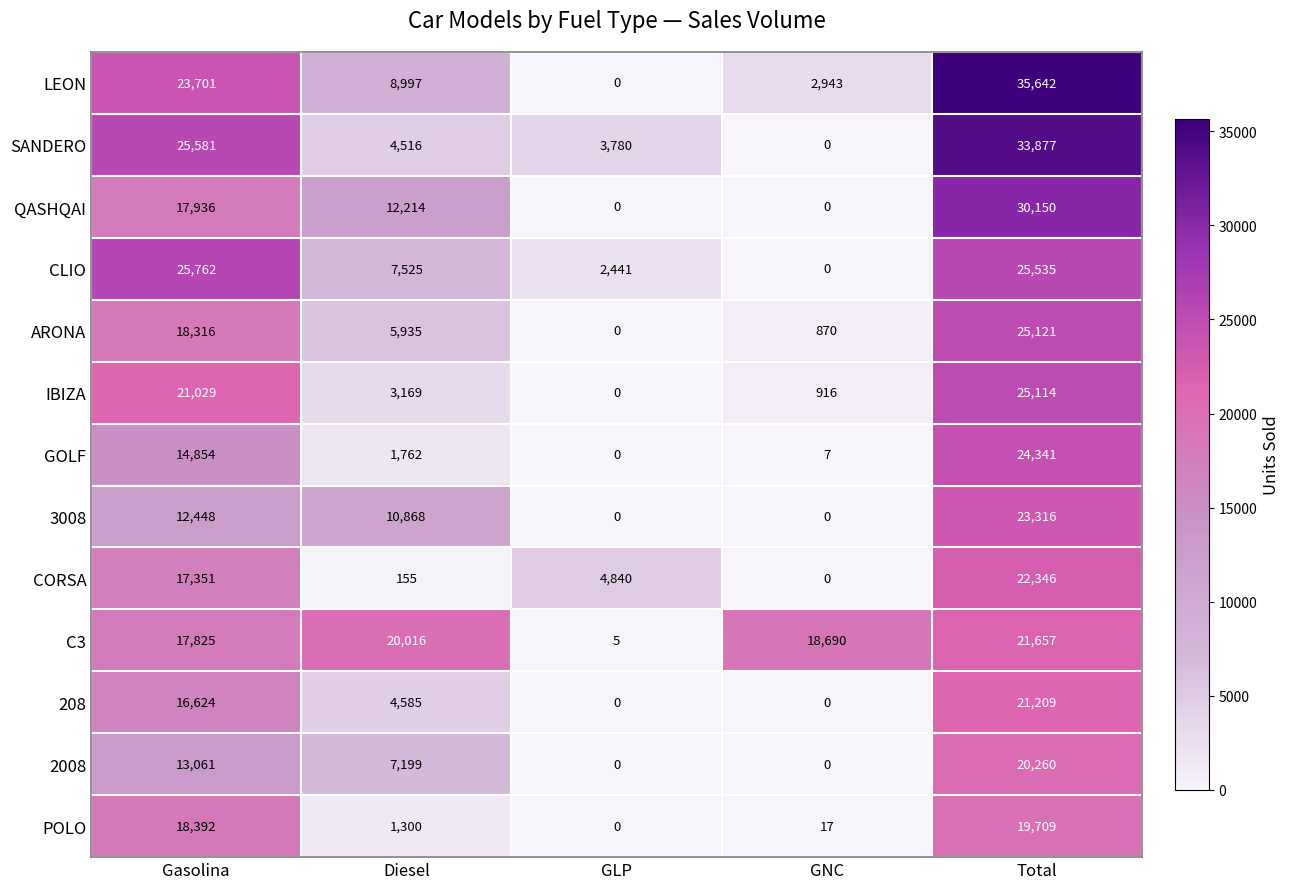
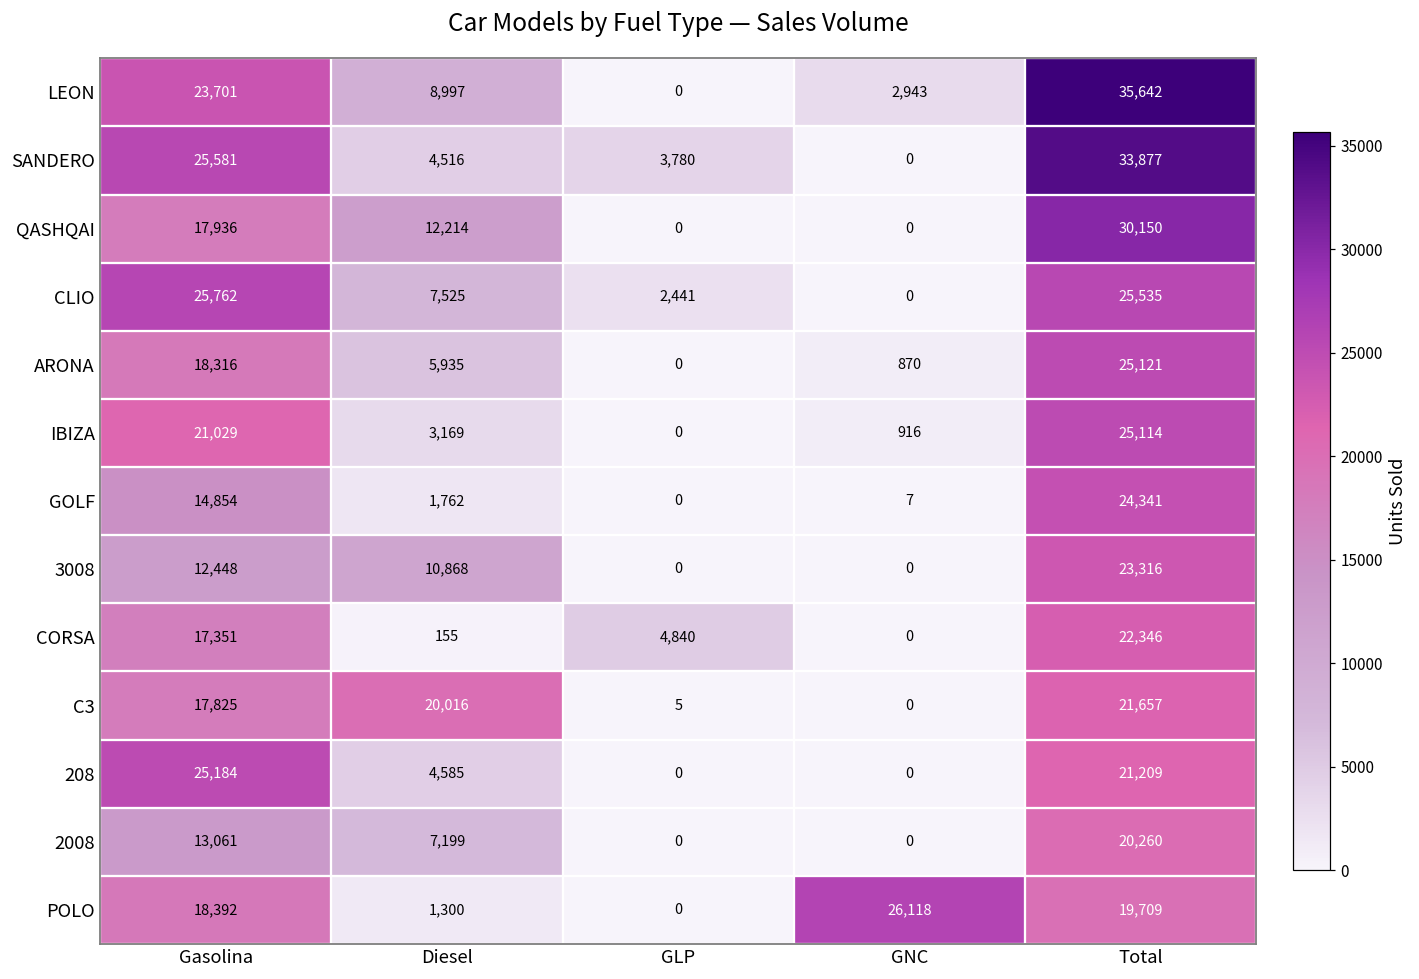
C3, GNC: 18,690 -> 0
208, Gasolina: 16,624 -> 25,184
POLO, GNC: 17 -> 26,118
